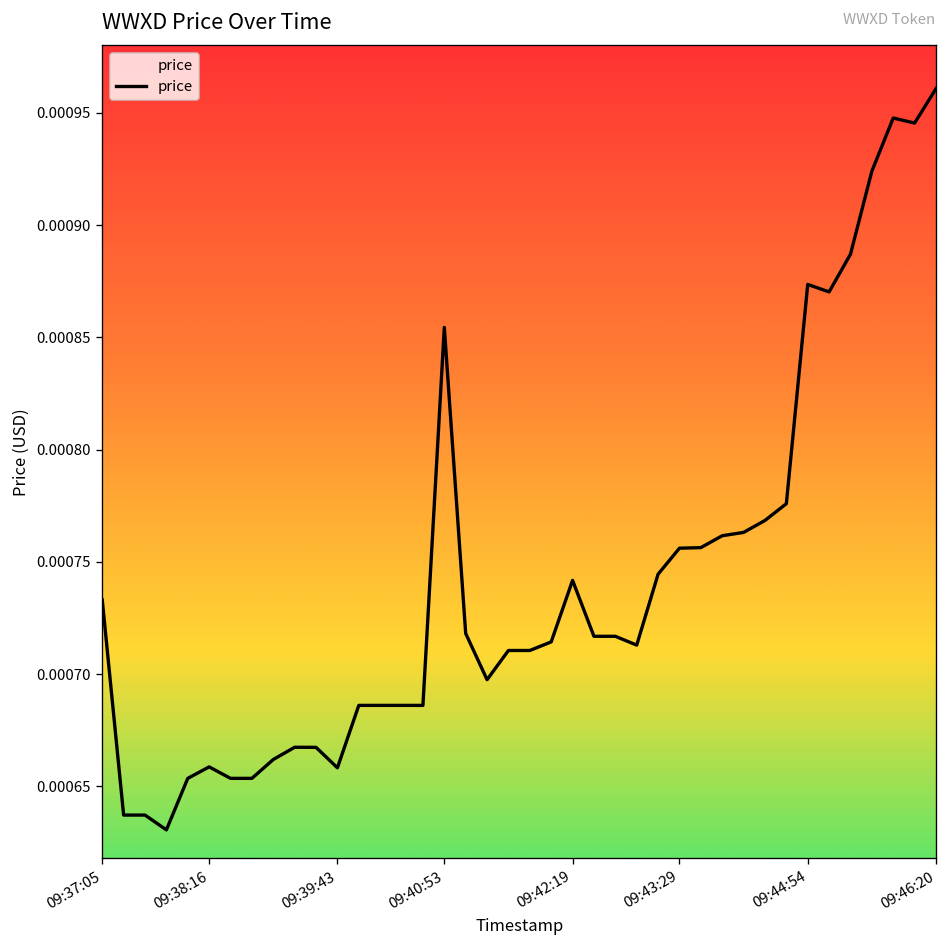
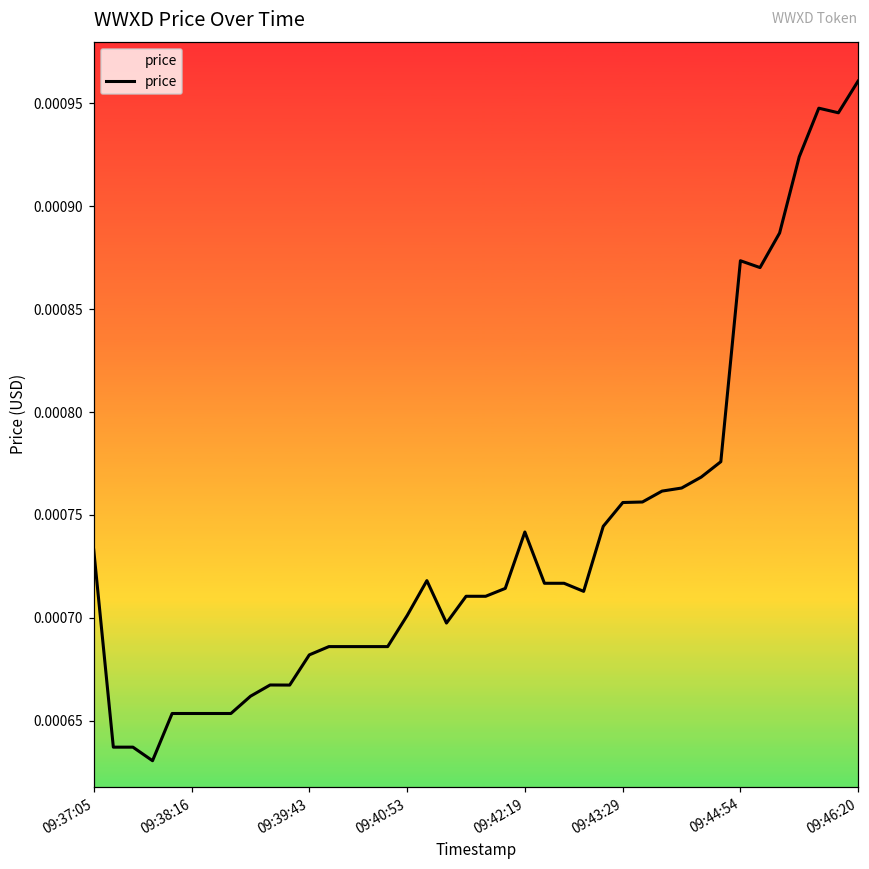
09:38:16: 0.000659 -> 0.000654
09:39:43: 0.000658 -> 0.000682
09:40:53: 0.000854 -> 0.000701
